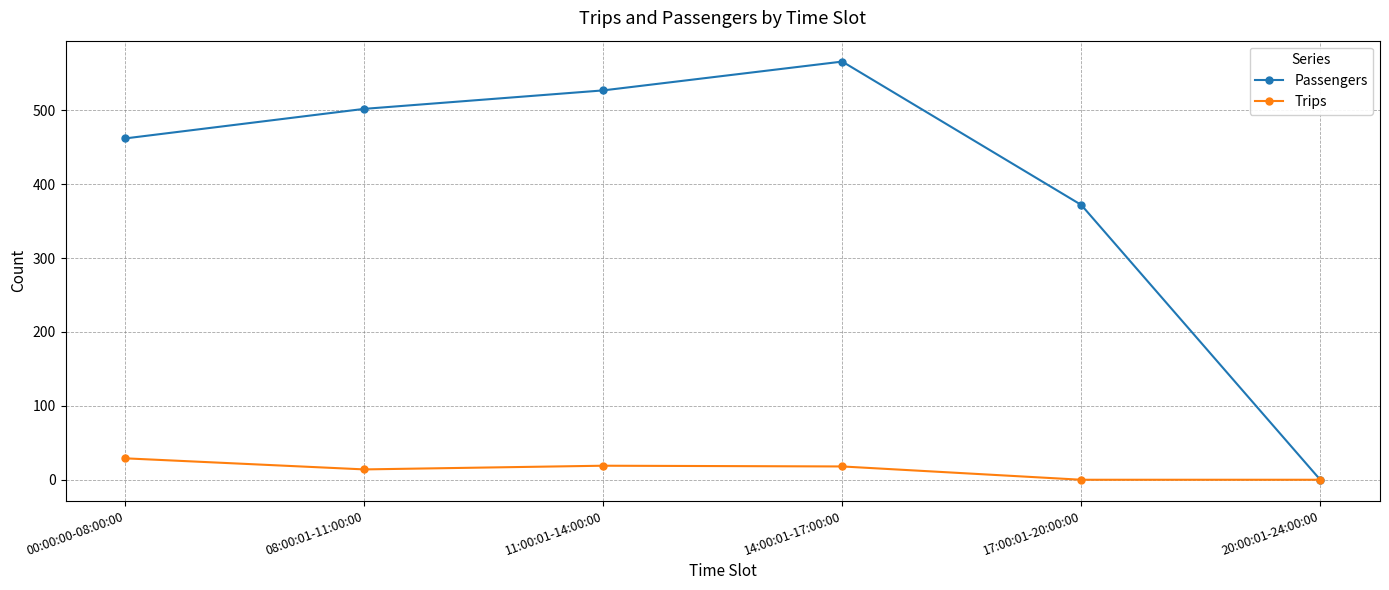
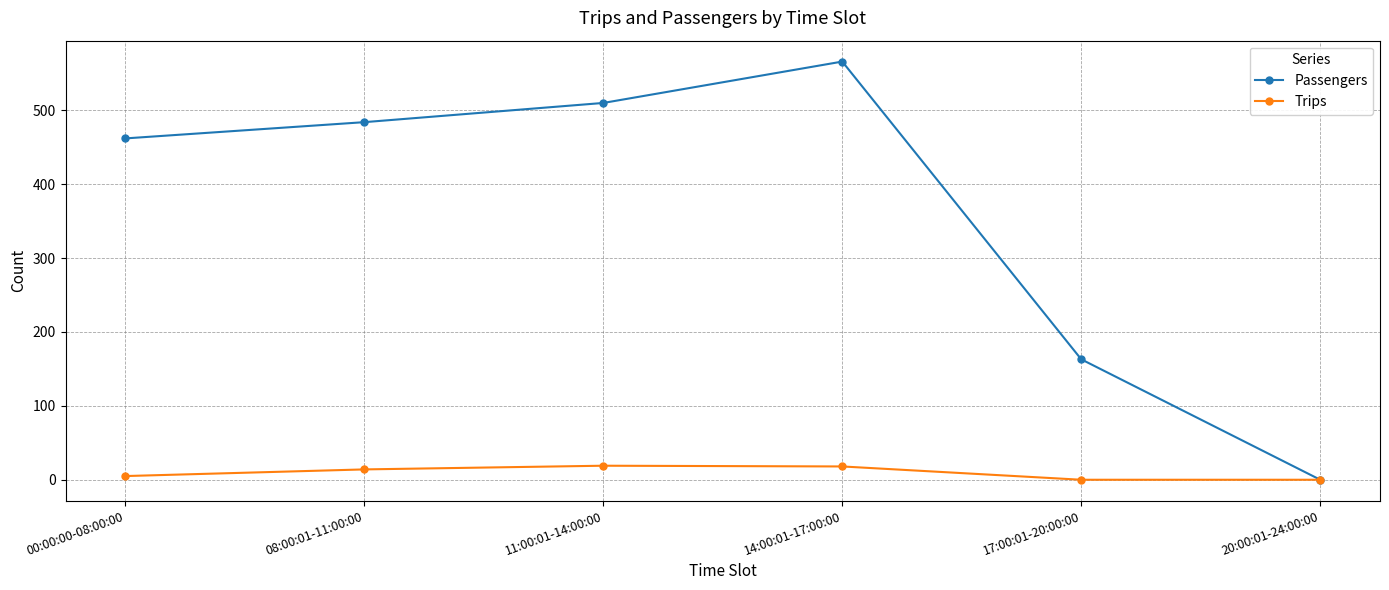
Trips, 00:00:00-08:00:00: 30 -> 10
Passengers, 08:00:01-11:00:00: 500 -> 480
Passengers, 11:00:01-14:00:00: 530 -> 510
Passengers, 17:00:01-20:00:00: 370 -> 160
